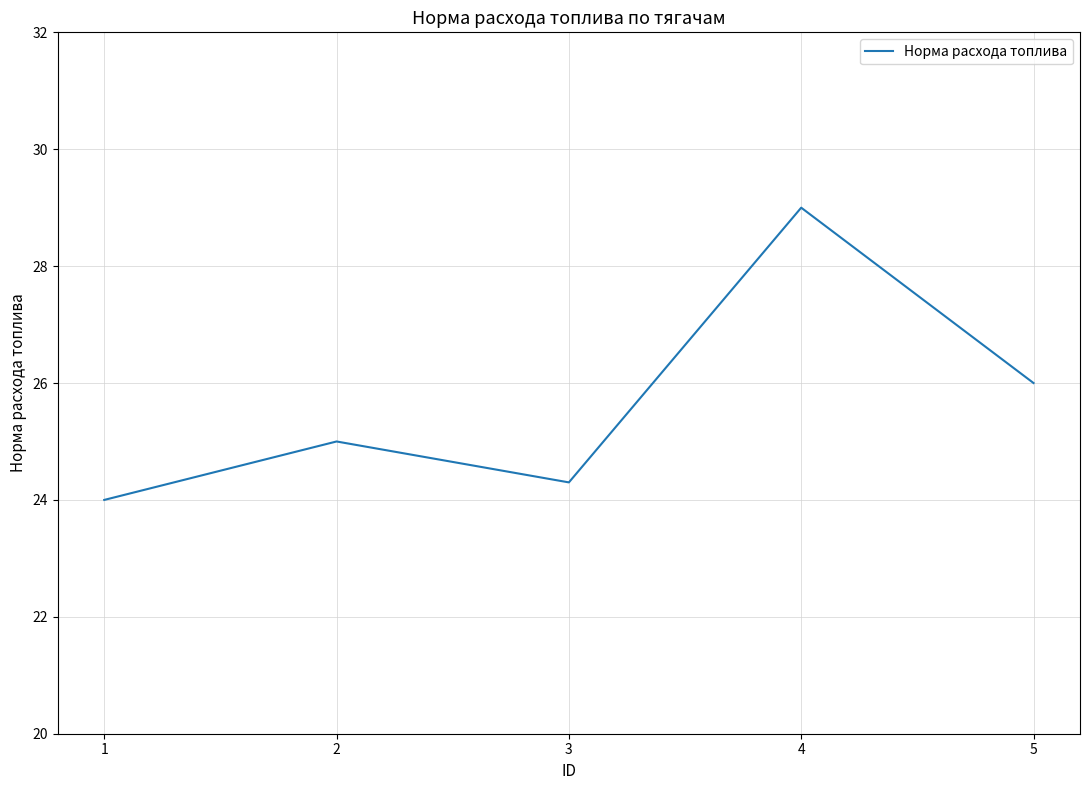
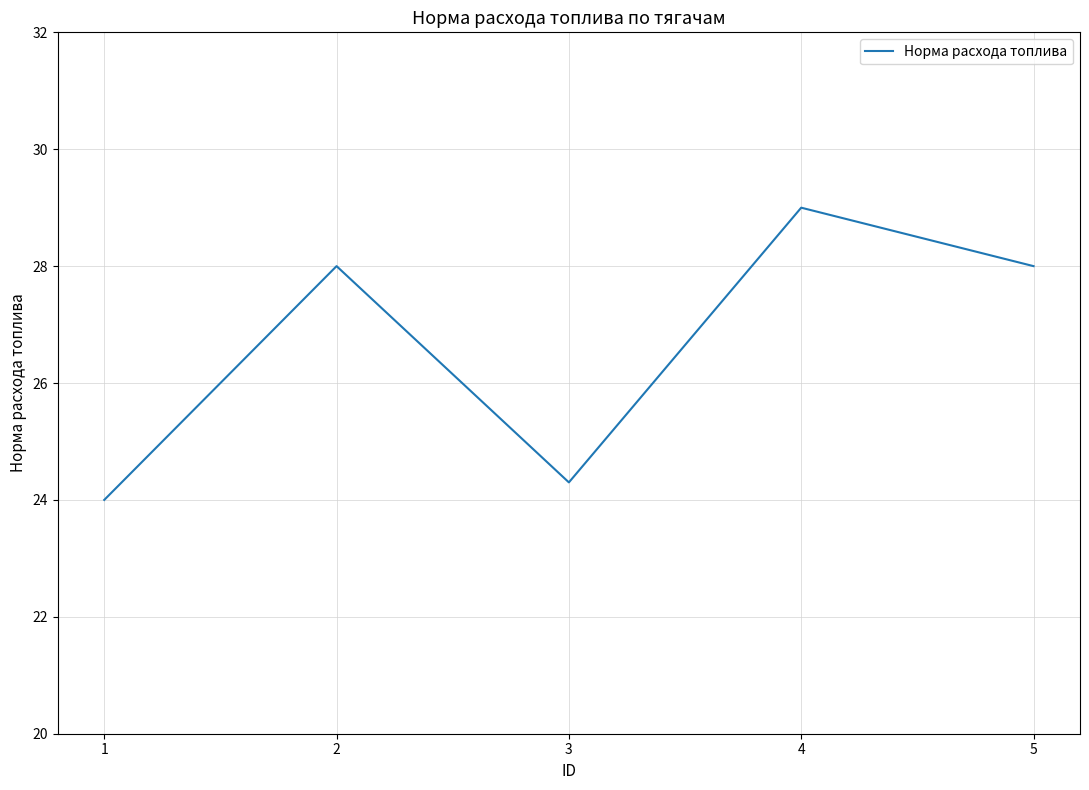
2: 25 -> 28
5: 26 -> 28
